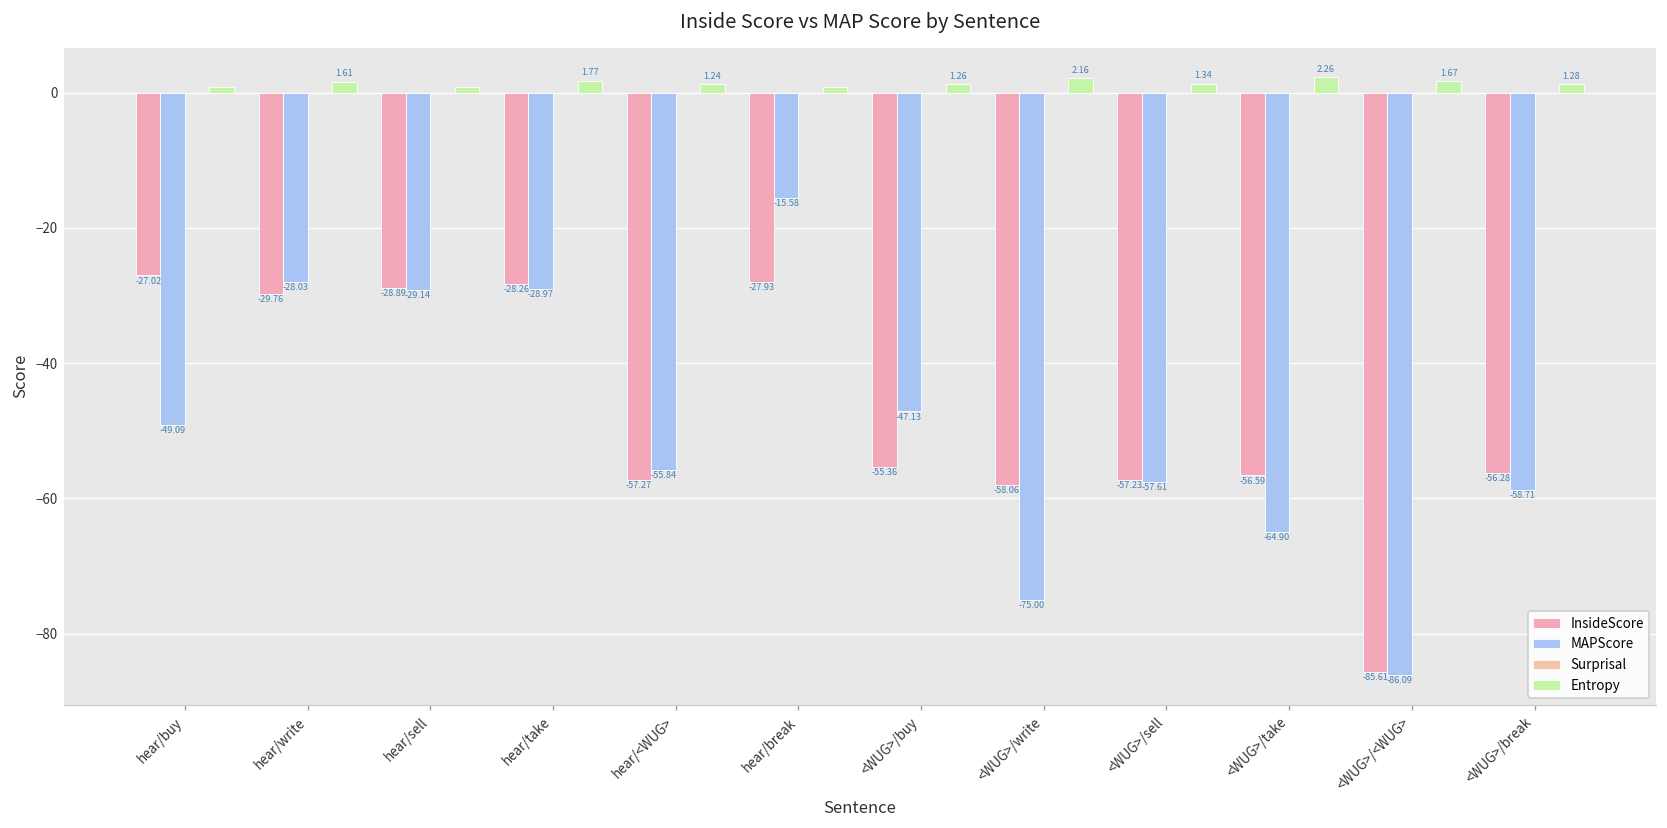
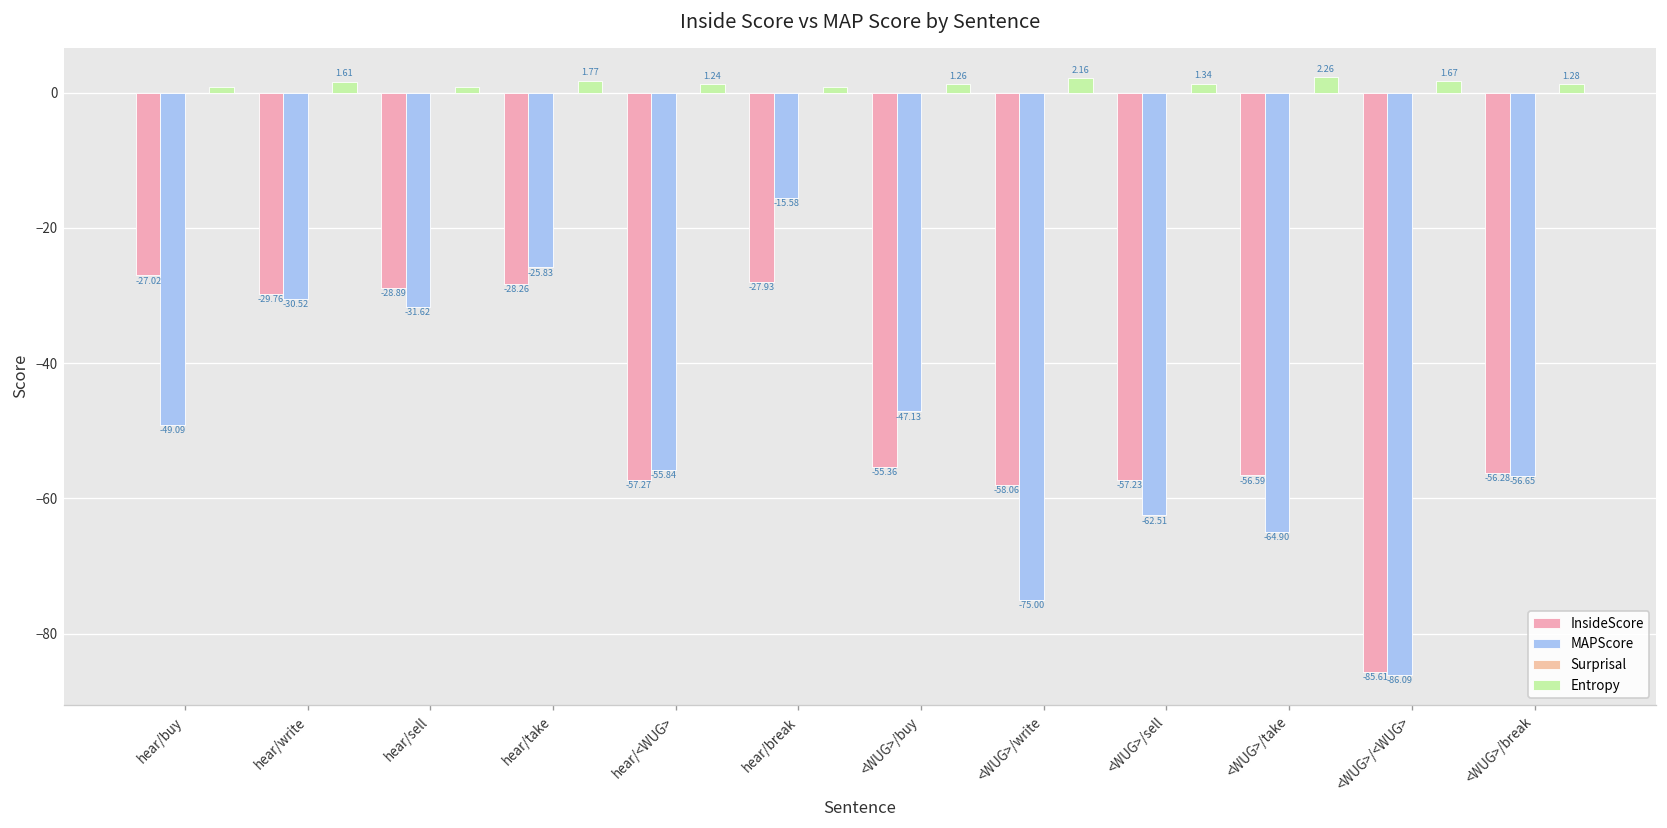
MAPScore, hear/write: -28.03 -> -30.52
MAPScore, hear/sell: -29.14 -> -31.62
MAPScore, hear/take: -28.97 -> -25.83
MAPScore, <WUG>/sell: -57.61 -> -62.51
MAPScore, <WUG>/break: -58.71 -> -56.65
